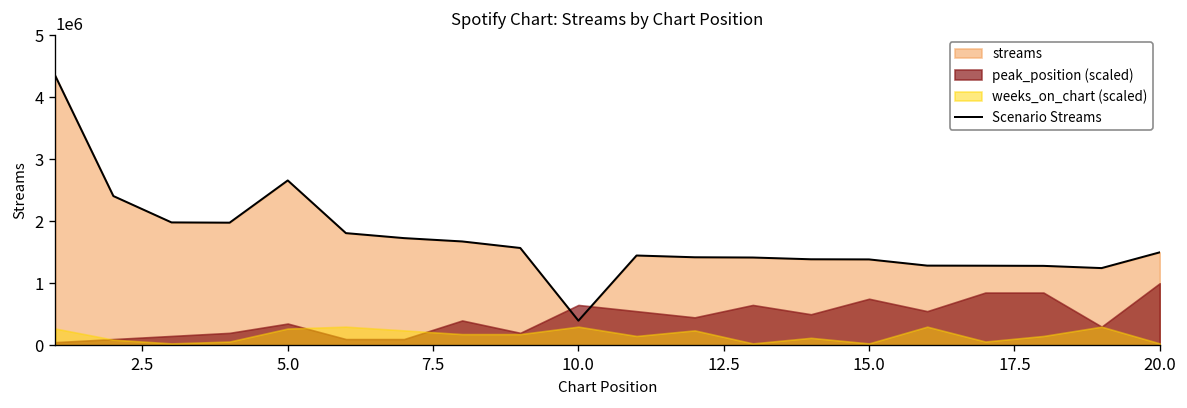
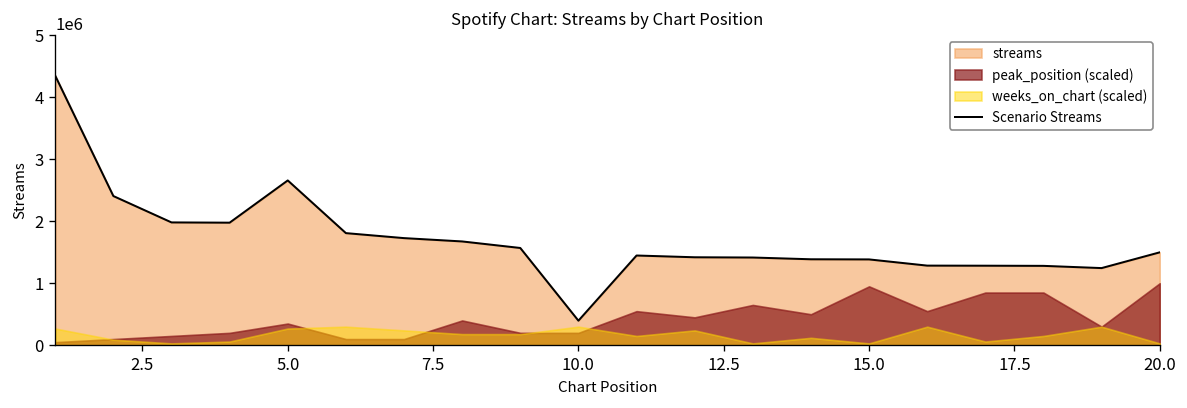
peak_position (scaled), 10.0: 700000 -> 200000
peak_position (scaled), 15.0: 800000 -> 1000000
